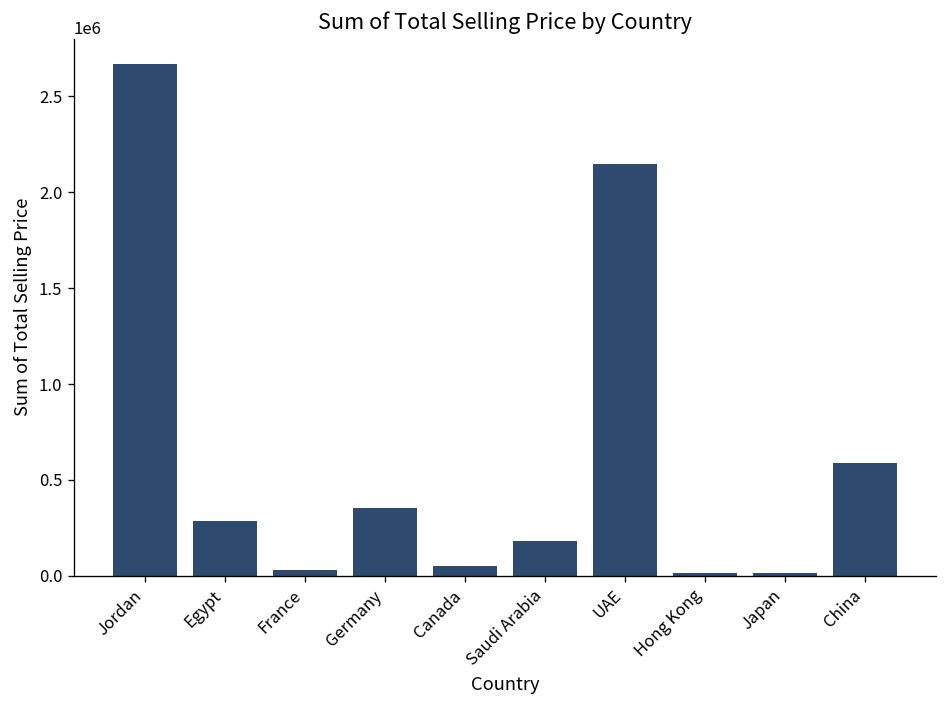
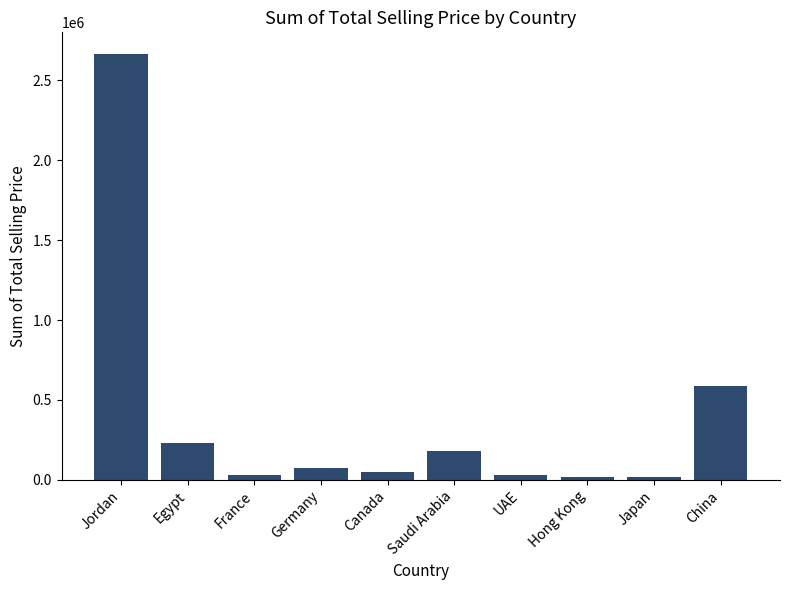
Egypt: 280000 -> 230000
Germany: 350000 -> 70000
UAE: 2150000 -> 30000
